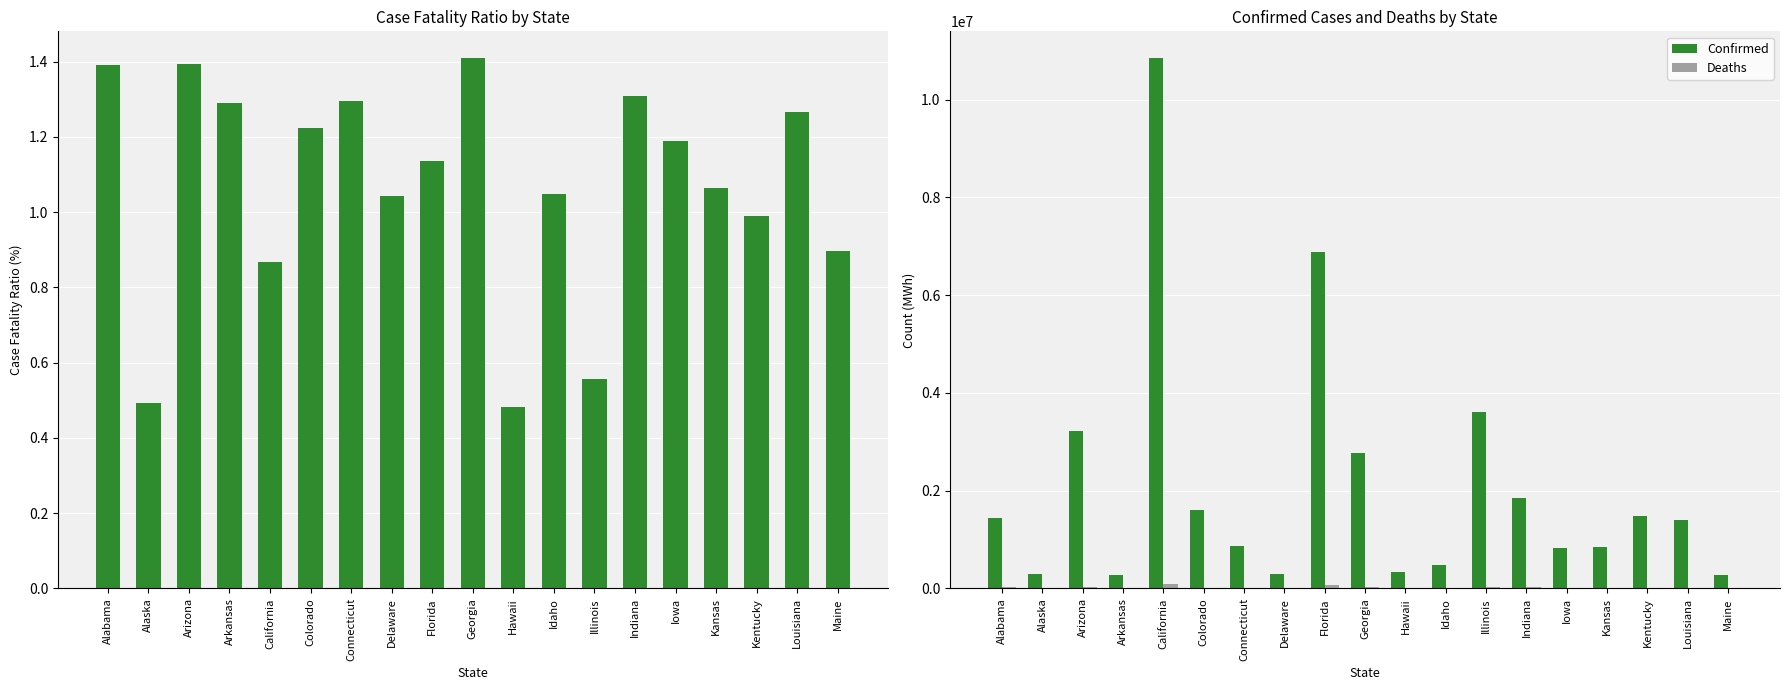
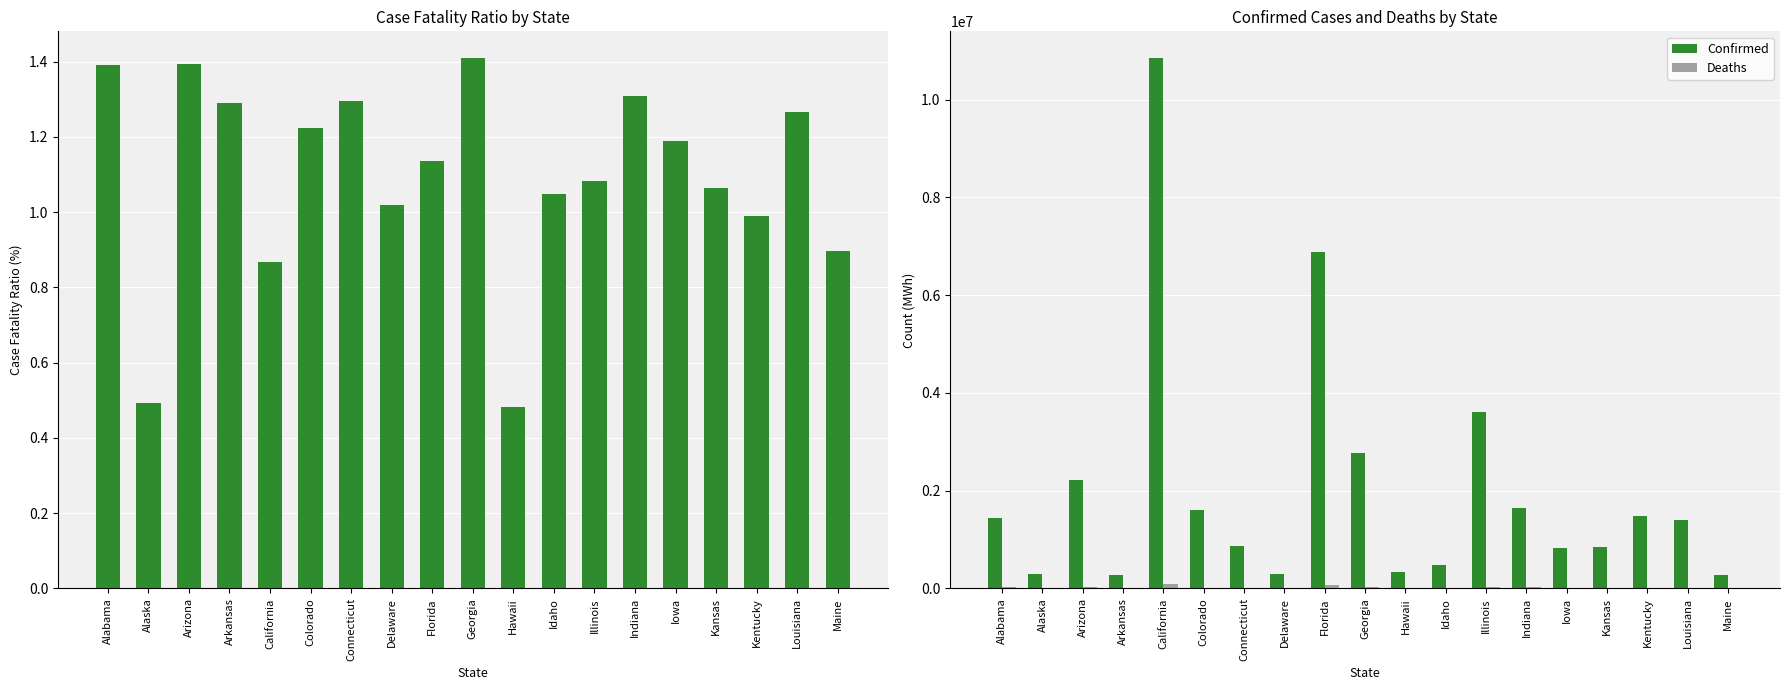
Case Fatality Ratio by State, Delaware: 1.04 -> 1.02
Case Fatality Ratio by State, Illinois: 0.56 -> 1.08
Confirmed Cases and Deaths by State, Confirmed, Arizona: 3200000 -> 2200000
Confirmed Cases and Deaths by State, Confirmed, Indiana: 1800000 -> 1700000
